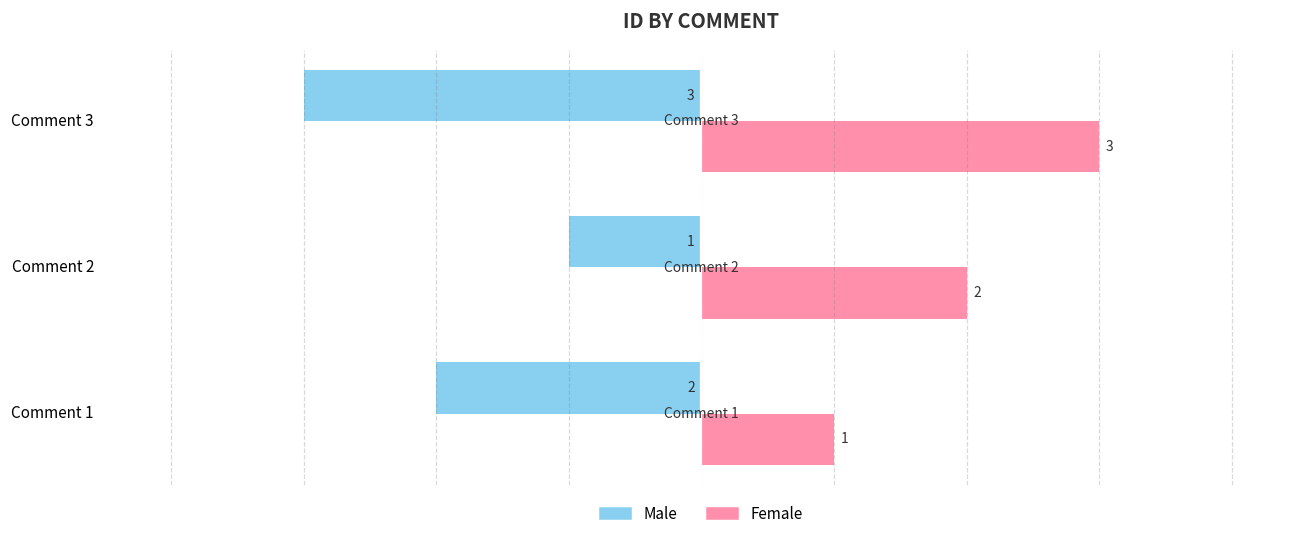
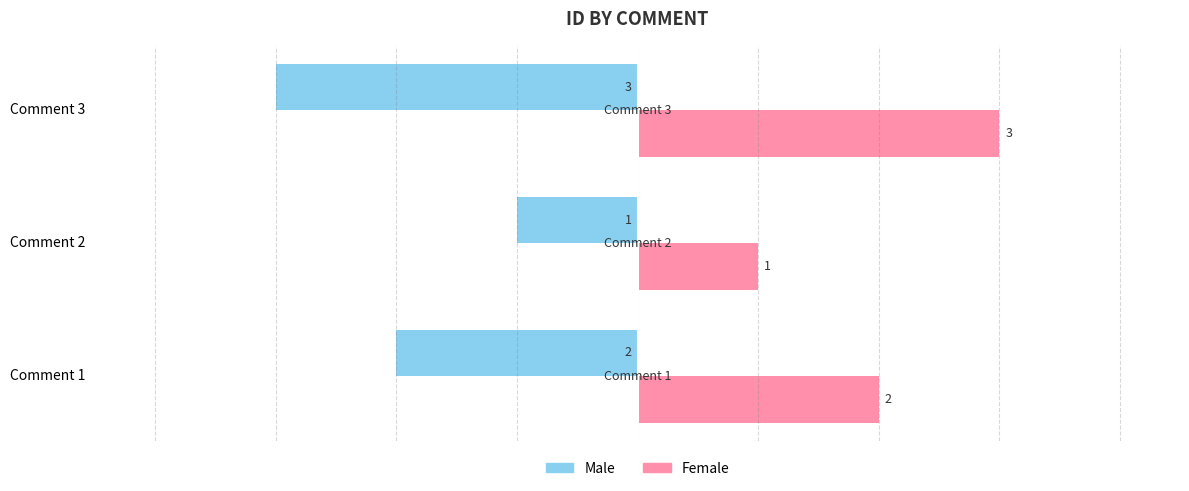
Female, Comment 2: 2 -> 1
Female, Comment 1: 1 -> 2
